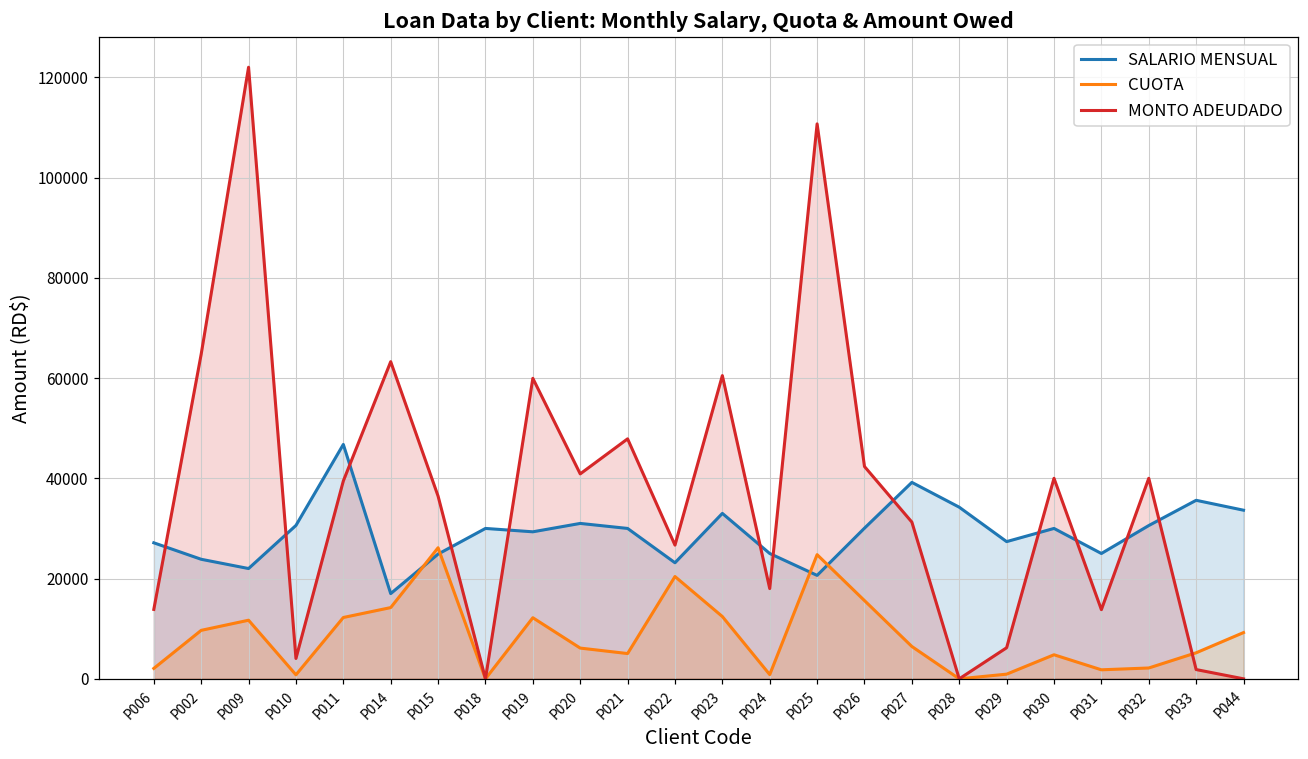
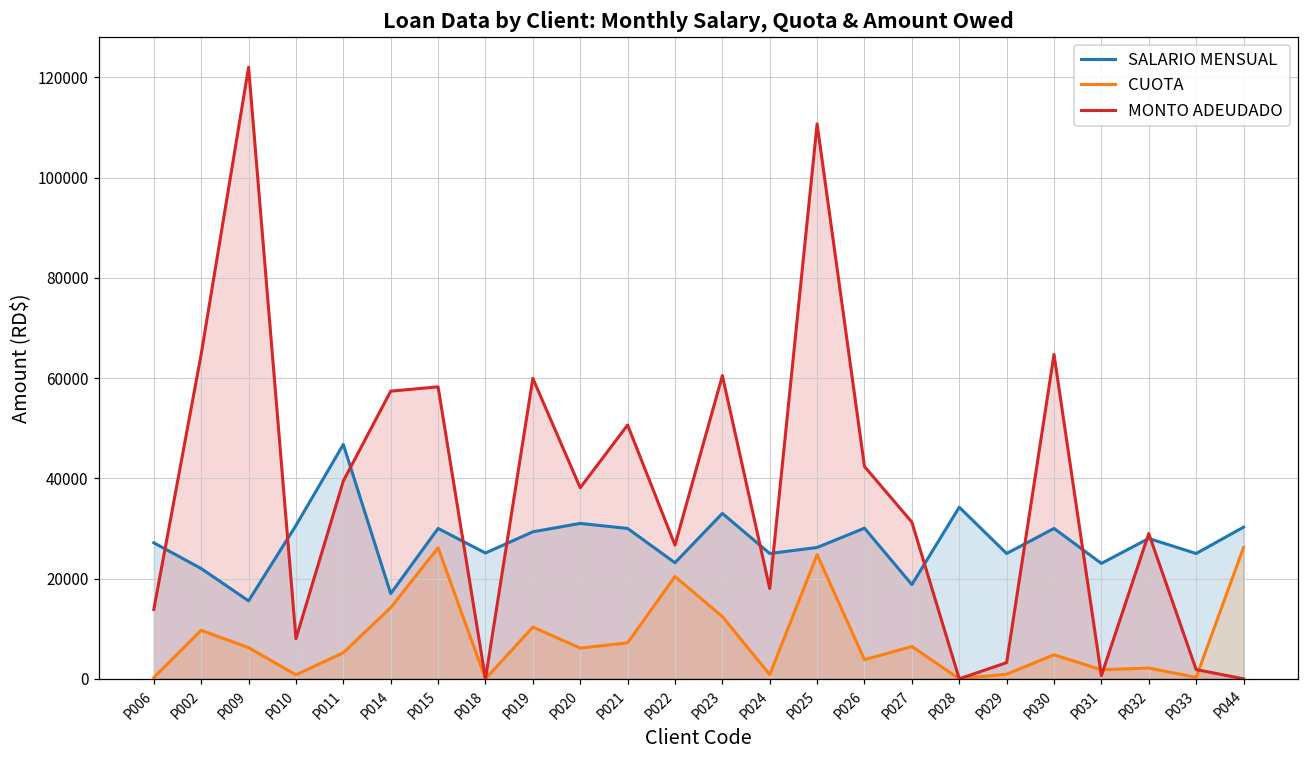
CUOTA, P006: 2000 -> 0
SALARIO MENSUAL, P002: 24000 -> 22000
SALARIO MENSUAL, P009: 22000 -> 16000
CUOTA, P009: 12000 -> 6000
MONTO ADEUDADO, P010: 4000 -> 8000
CUOTA, P011: 12000 -> 5000
MONTO ADEUDADO, P014: 63000 -> 57000
SALARIO MENSUAL, P015: 25000 -> 30000
MONTO ADEUDADO, P015: 36000 -> 58000
SALARIO MENSUAL, P018: 30000 -> 25000
CUOTA, P019: 12000 -> 10000
MONTO ADEUDADO, P020: 41000 -> 38000
CUOTA, P021: 5000 -> 7000
MONTO ADEUDADO, P021: 48000 -> 51000
SALARIO MENSUAL, P025: 21000 -> 26000
CUOTA, P026: 16000 -> 4000
SALARIO MENSUAL, P027: 39000 -> 19000
SALARIO MENSUAL, P029: 27000 -> 25000
MONTO ADEUDADO, P029: 6000 -> 3000
MONTO ADEUDADO, P030: 40000 -> 65000
SALARIO MENSUAL, P031: 25000 -> 23000
MONTO ADEUDADO, P031: 14000 -> 1000
SALARIO MENSUAL, P032: 31000 -> 28000
MONTO ADEUDADO, P032: 40000 -> 29000
SALARIO MENSUAL, P033: 36000 -> 25000
CUOTA, P033: 5000 -> 0
SALARIO MENSUAL, P044: 34000 -> 30000
CUOTA, P044: 9000 -> 26000
